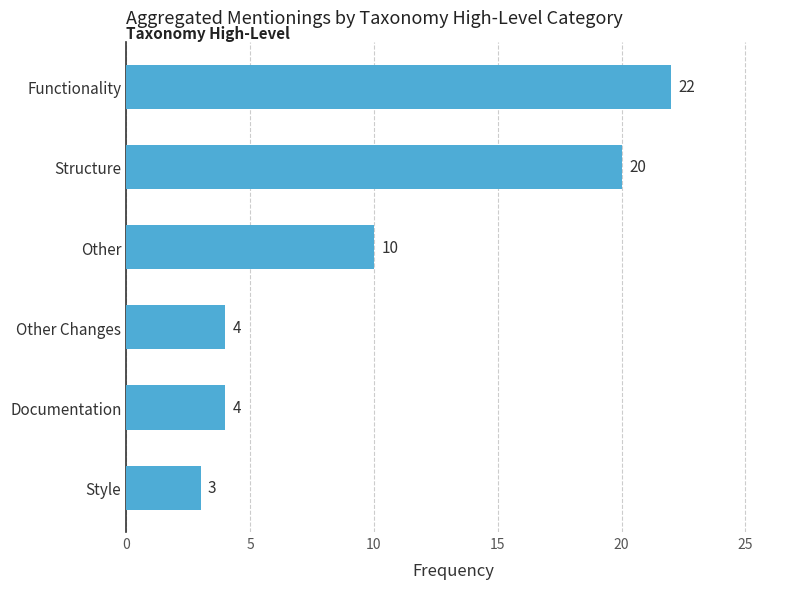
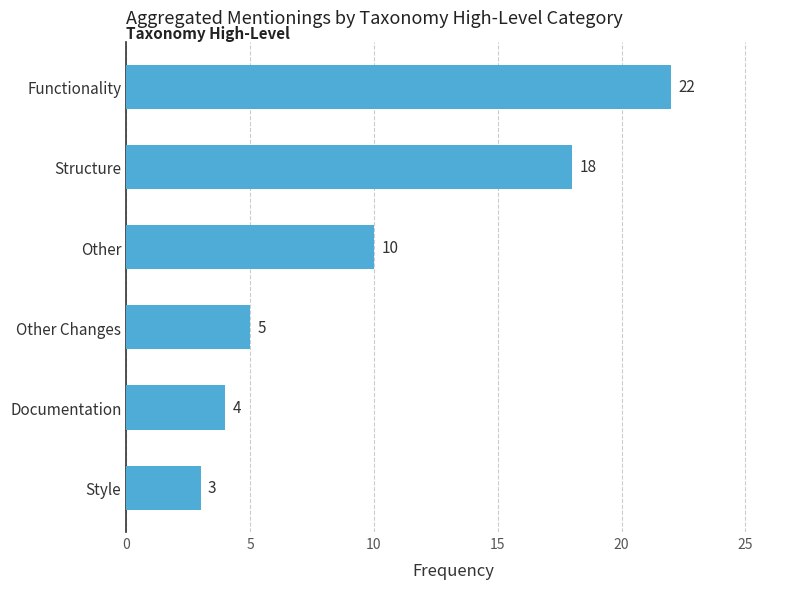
Structure: 20 -> 18
Other Changes: 4 -> 5
